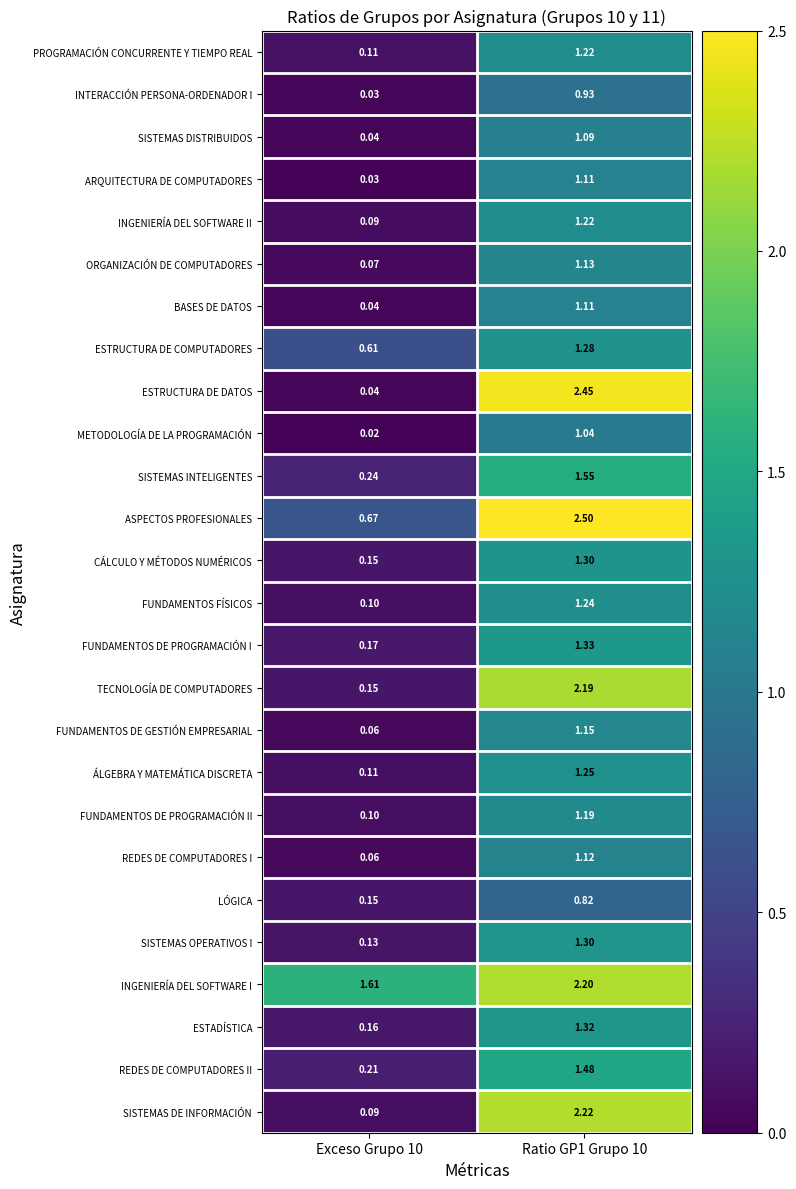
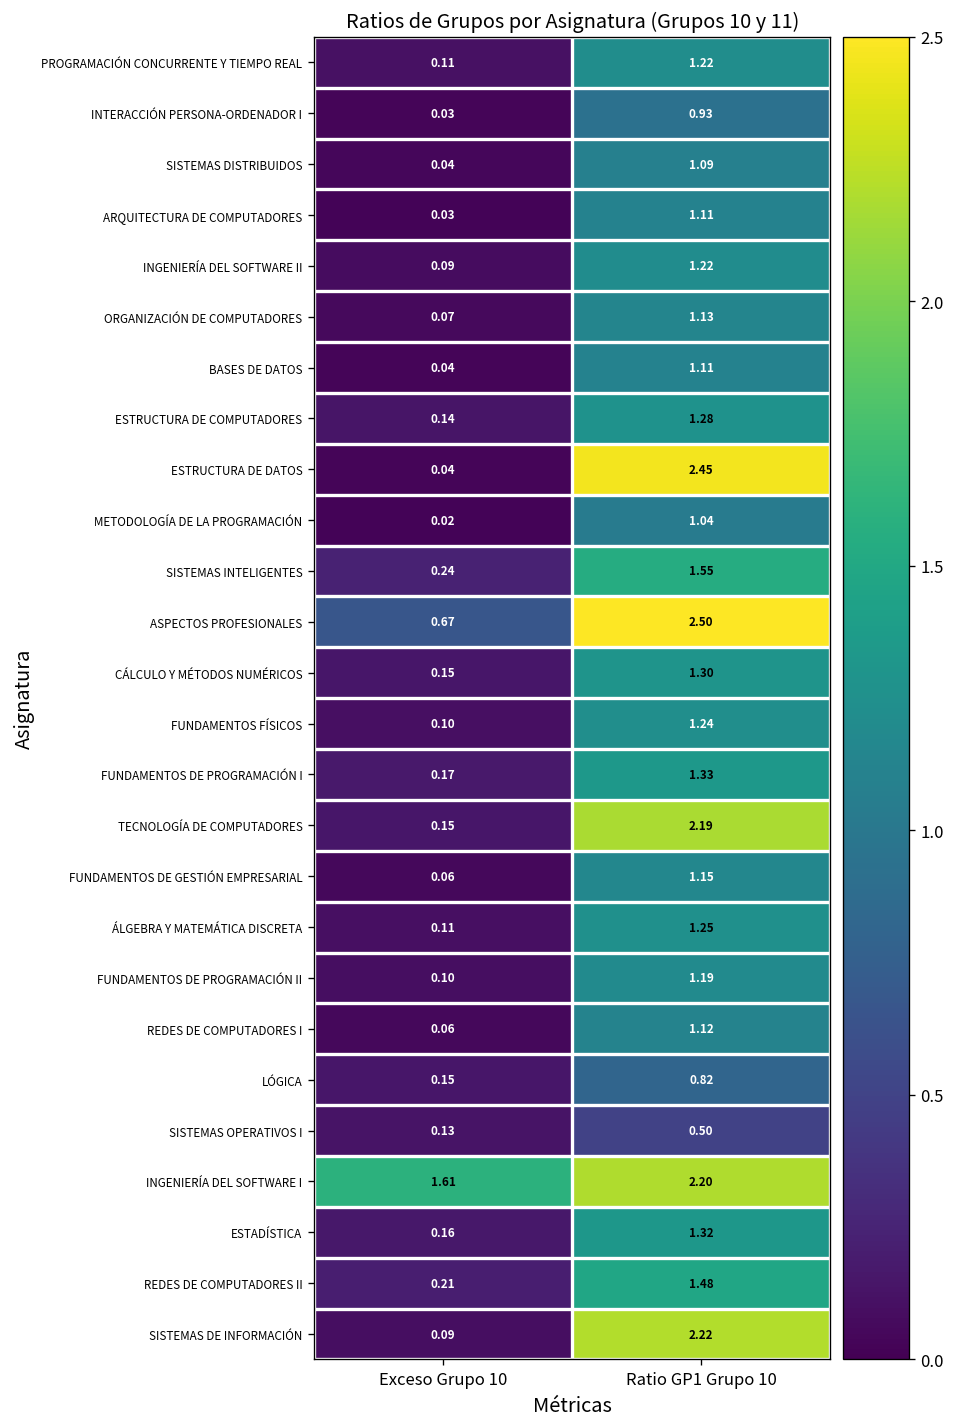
ESTRUCTURA DE COMPUTADORES, Exceso Grupo 10: 0.61 -> 0.14
SISTEMAS OPERATIVOS I, Ratio GP1 Grupo 10: 1.30 -> 0.50
